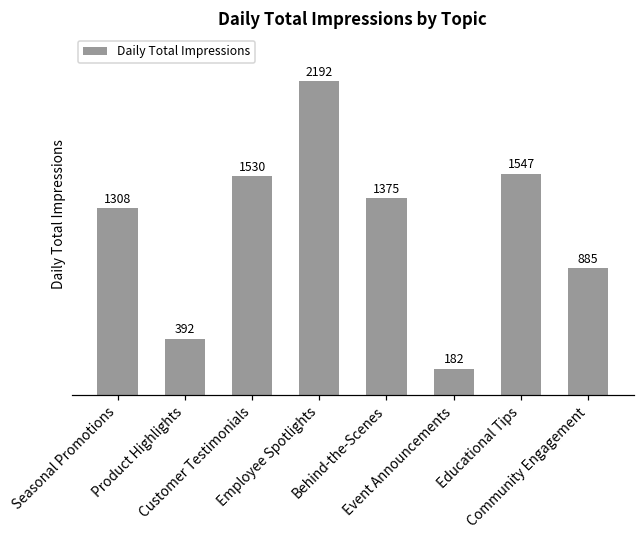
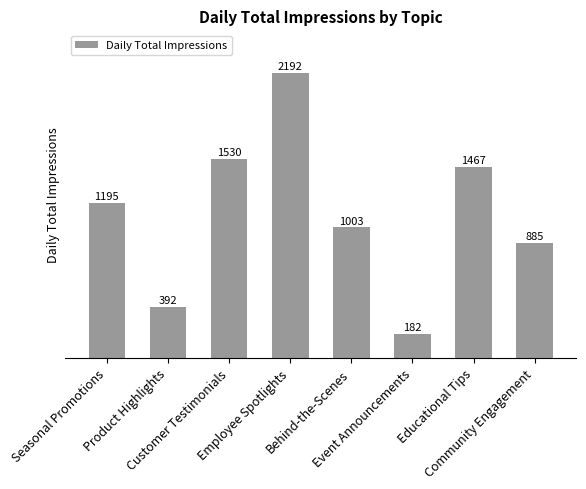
Seasonal Promotions: 1308 -> 1195
Behind-the-Scenes: 1375 -> 1003
Educational Tips: 1547 -> 1467
